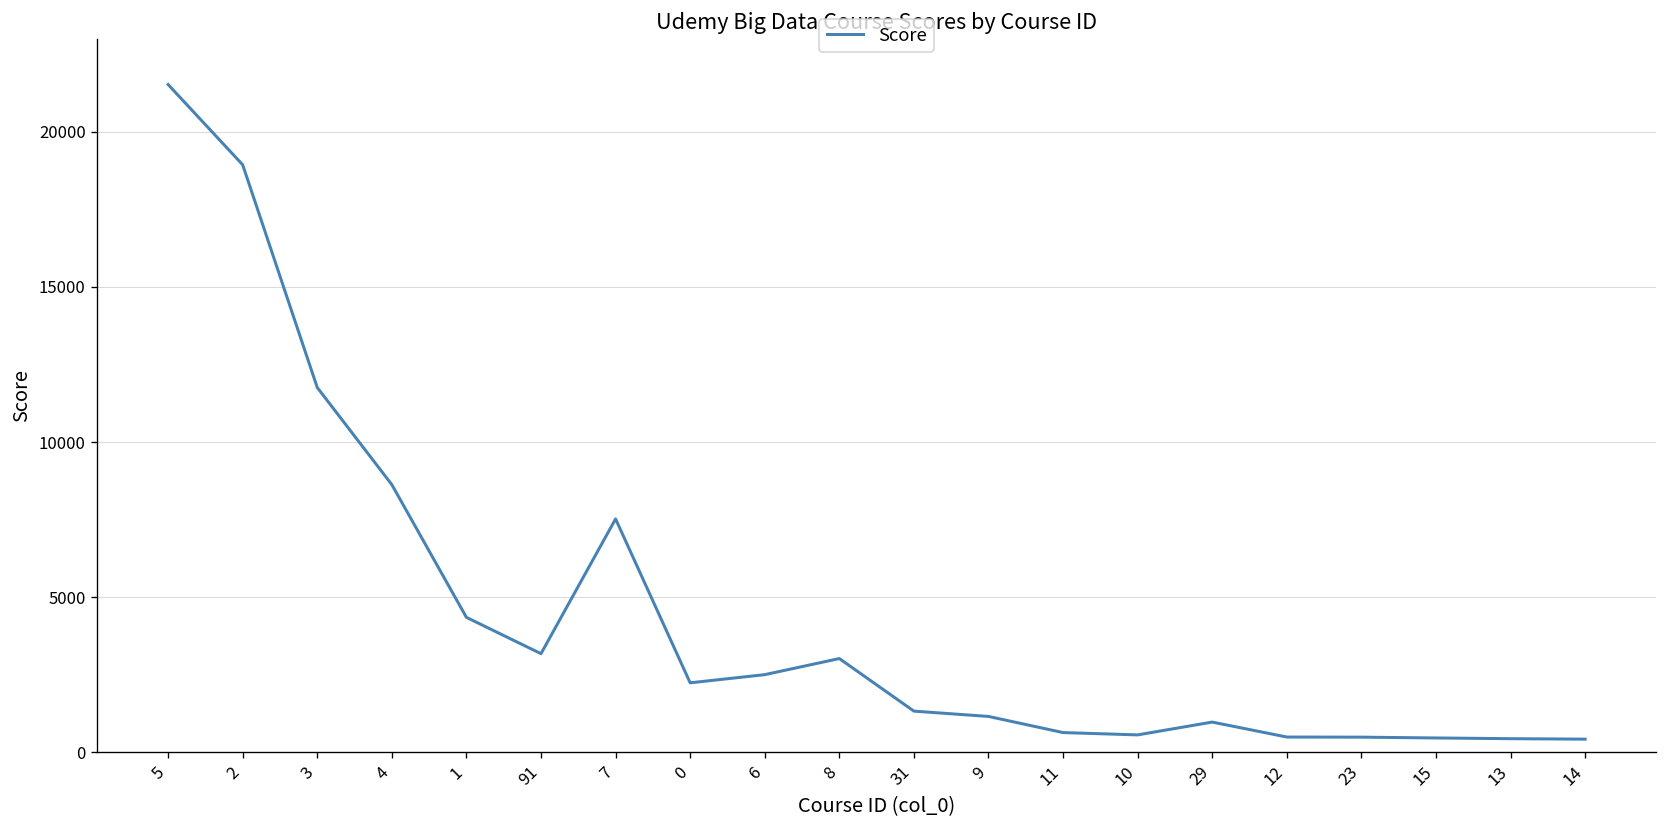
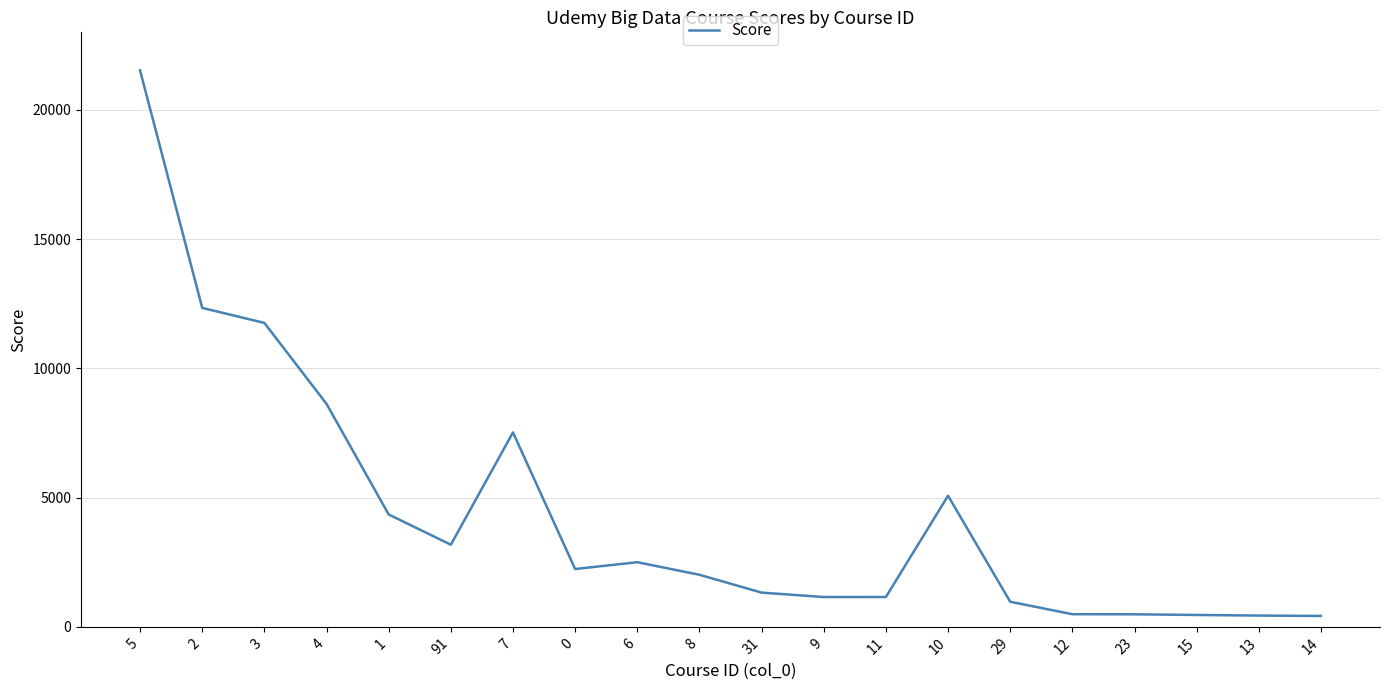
2: 18900 -> 12300
8: 3000 -> 2000
11: 600 -> 1200
10: 600 -> 5100
